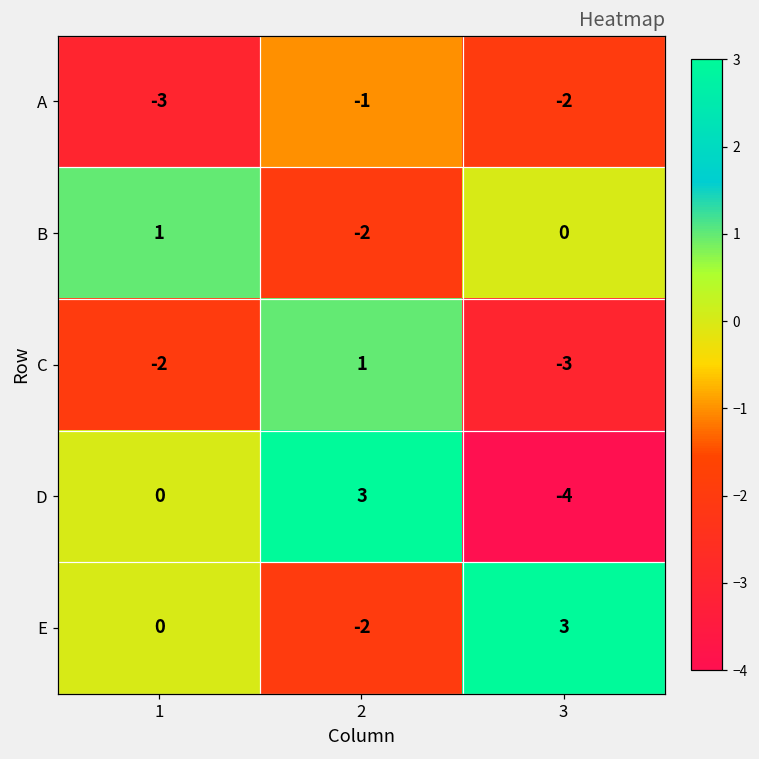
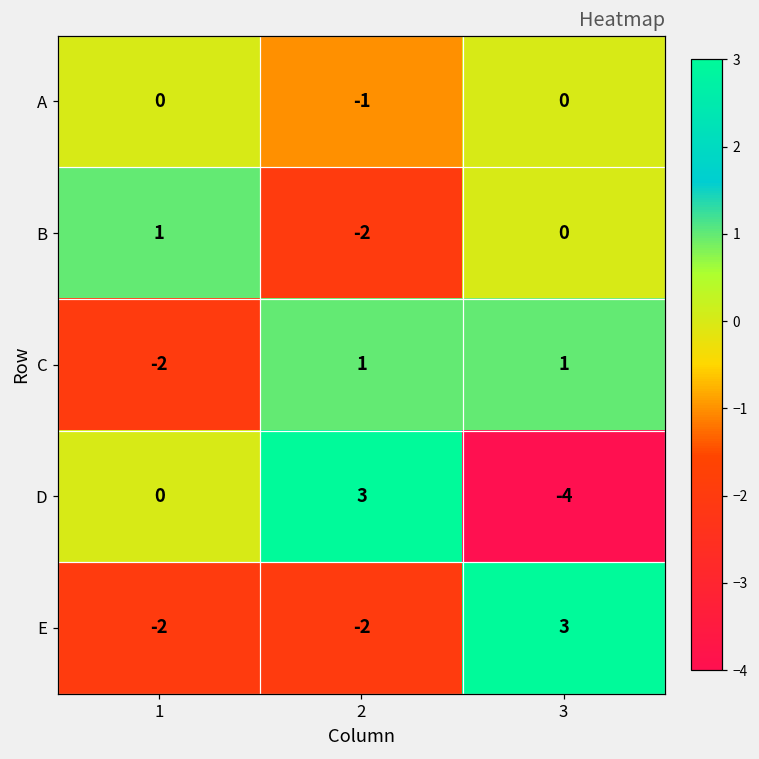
A, 1: -3 -> 0
A, 3: -2 -> 0
C, 3: -3 -> 1
E, 1: 0 -> -2
